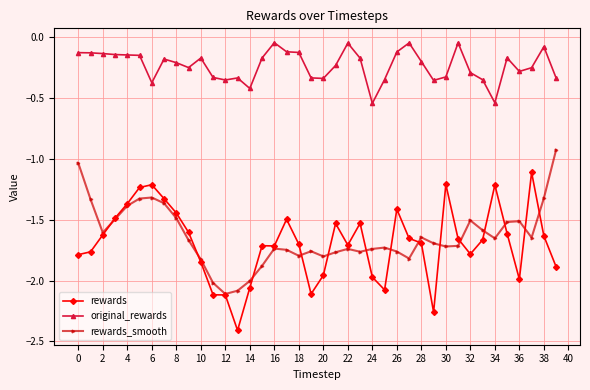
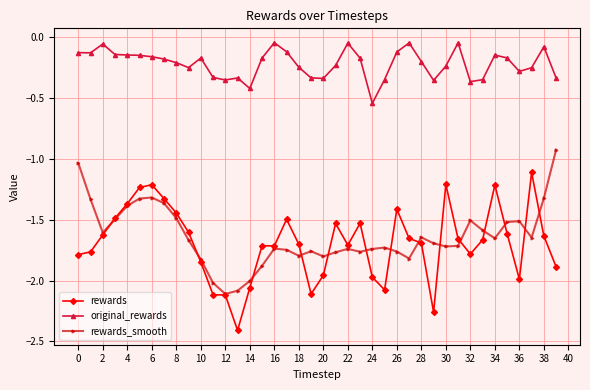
original_rewards, 2: -0.14 -> -0.06
original_rewards, 6: -0.38 -> -0.16
original_rewards, 18: -0.13 -> -0.25
original_rewards, 30: -0.33 -> -0.24
original_rewards, 32: -0.29 -> -0.37
original_rewards, 34: -0.54 -> -0.15
